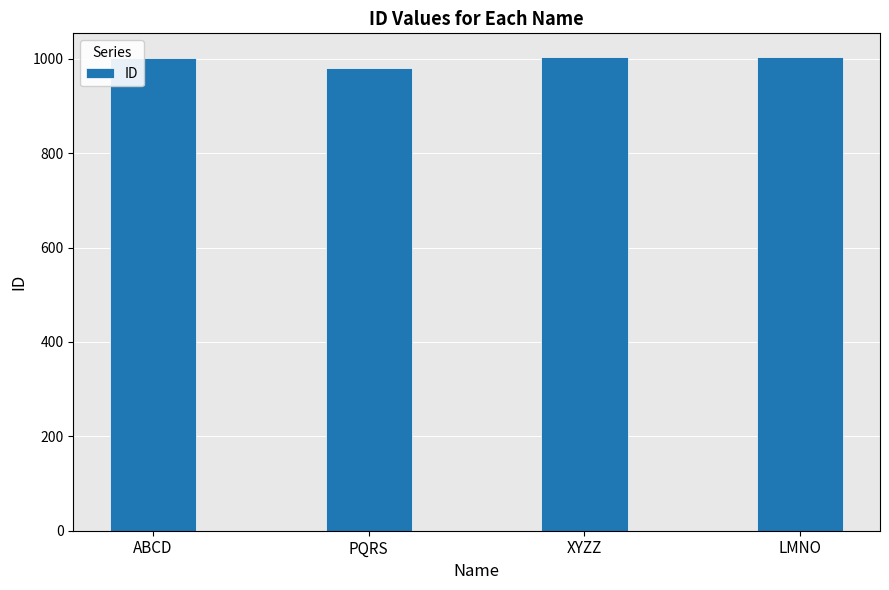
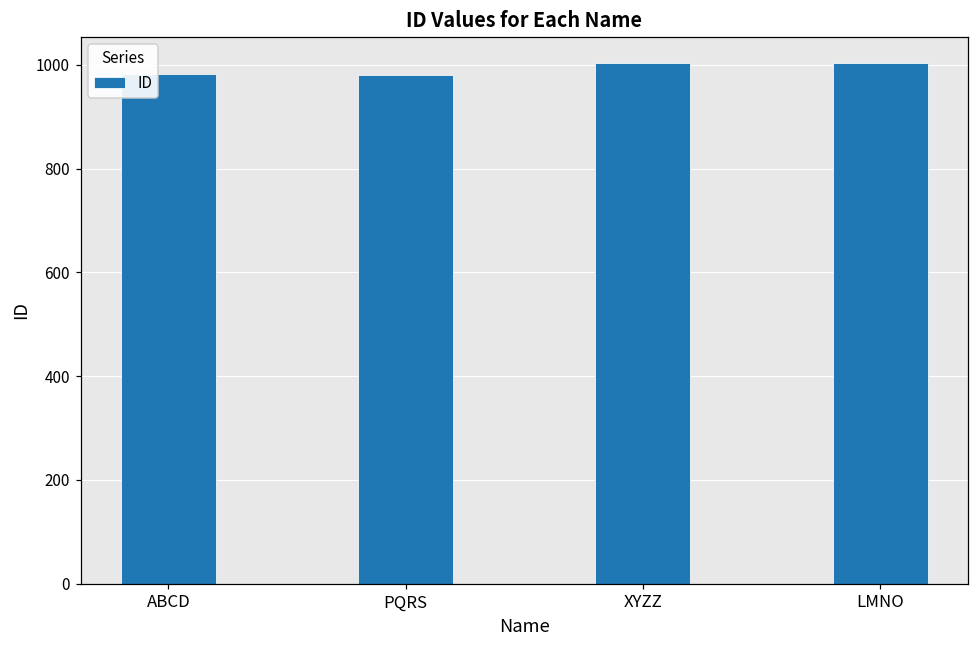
ABCD: 1000 -> 980
